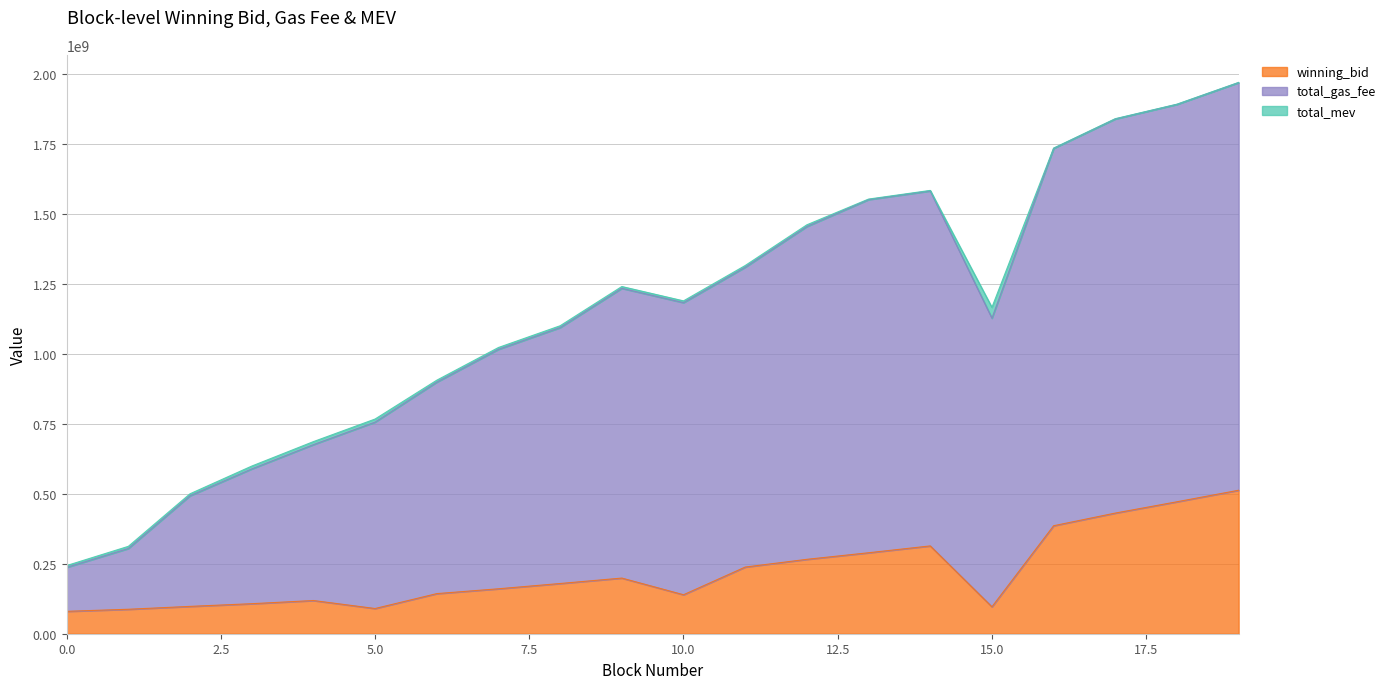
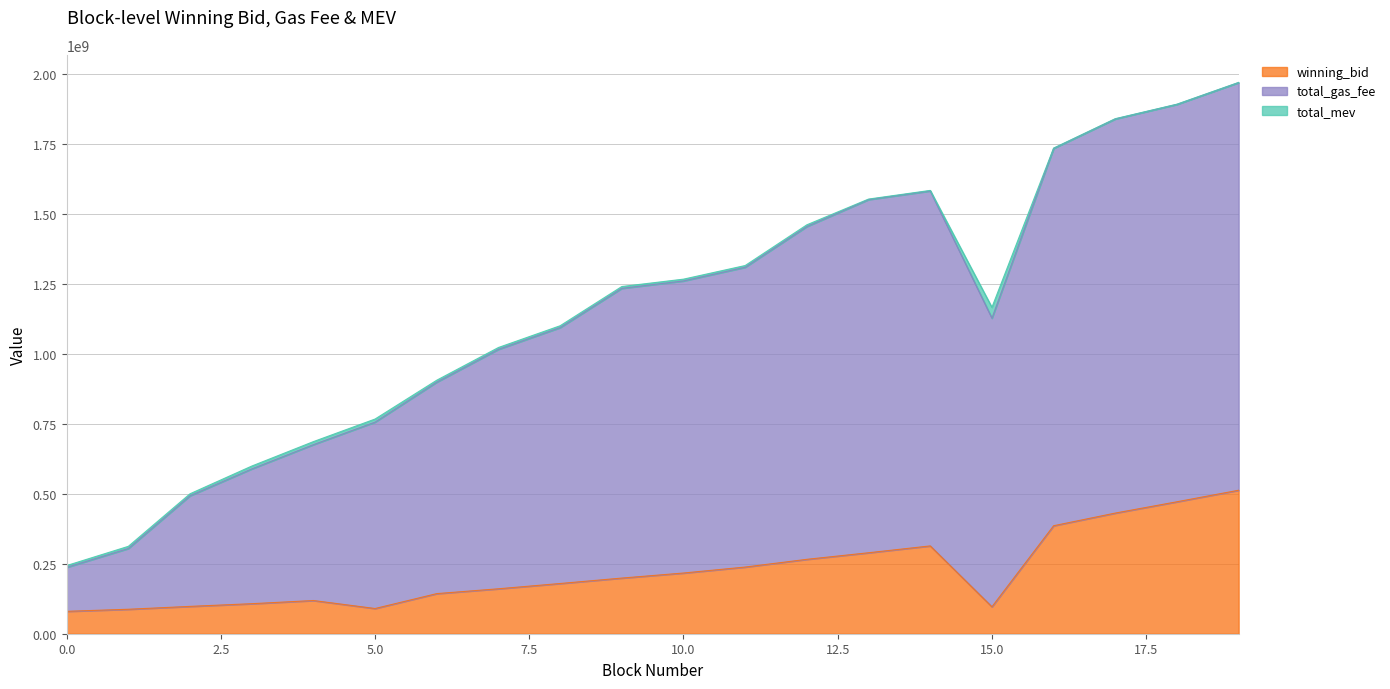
winning_bid, 10.0: 140000000 -> 220000000
